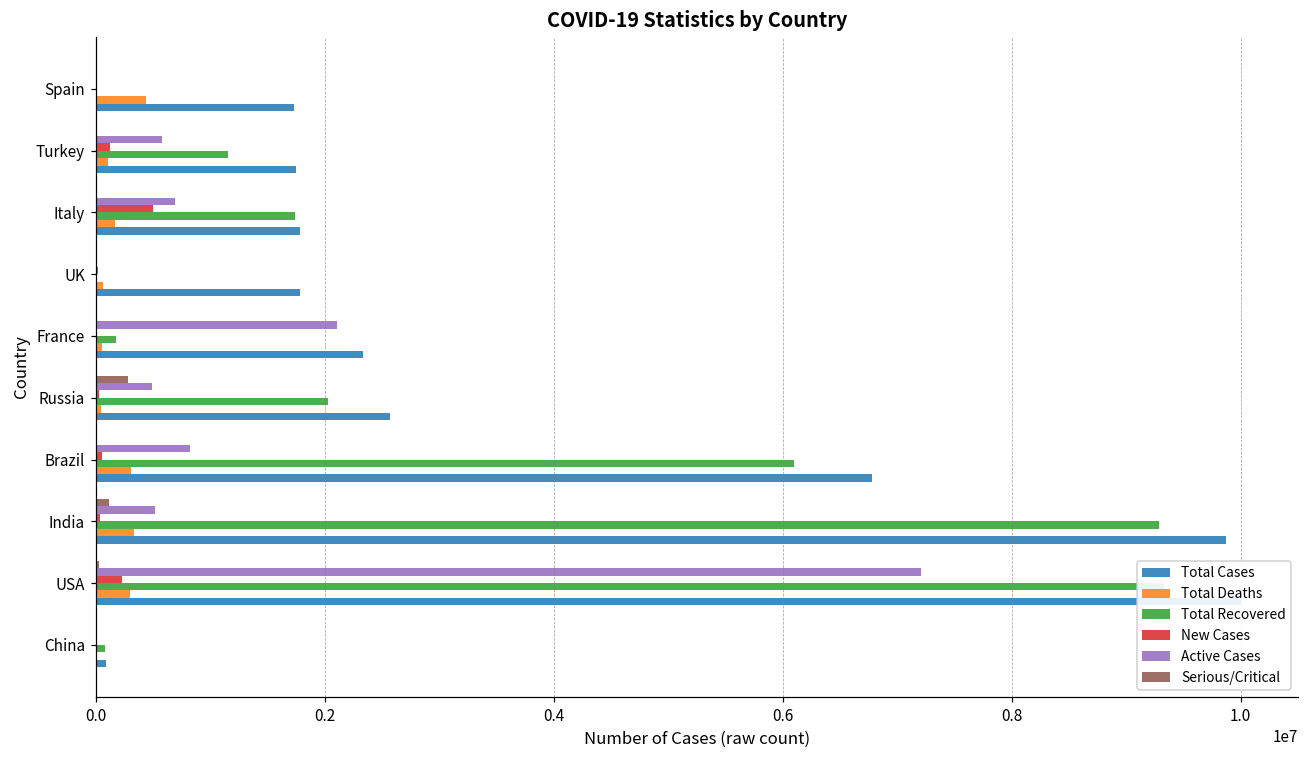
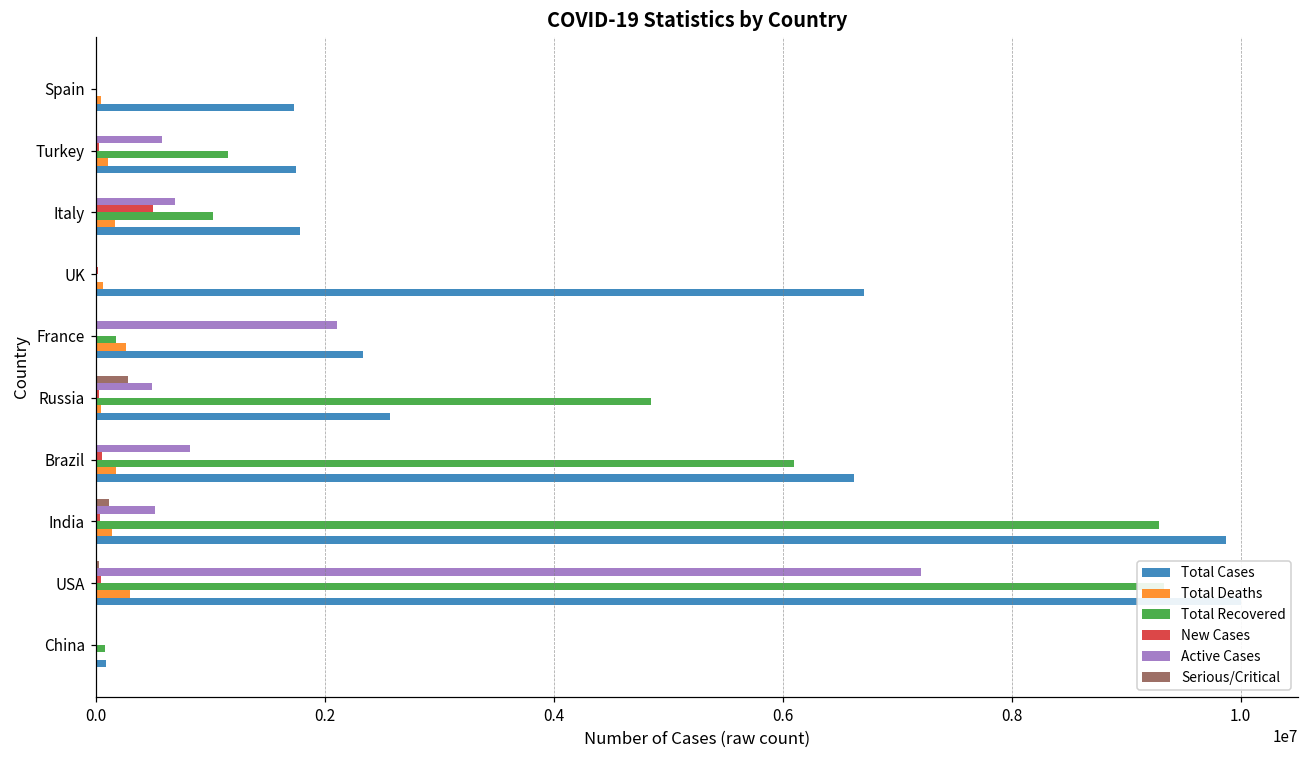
Total Deaths, Spain: 440000 -> 50000
New Cases, Turkey: 130000 -> 30000
Total Recovered, Italy: 1740000 -> 1030000
Total Cases, UK: 1790000 -> 6710000
Total Deaths, France: 60000 -> 260000
Total Recovered, Russia: 2030000 -> 4850000
Total Deaths, Brazil: 310000 -> 180000
Total Cases, Brazil: 6780000 -> 6620000
Total Deaths, India: 340000 -> 140000
New Cases, USA: 230000 -> 50000
